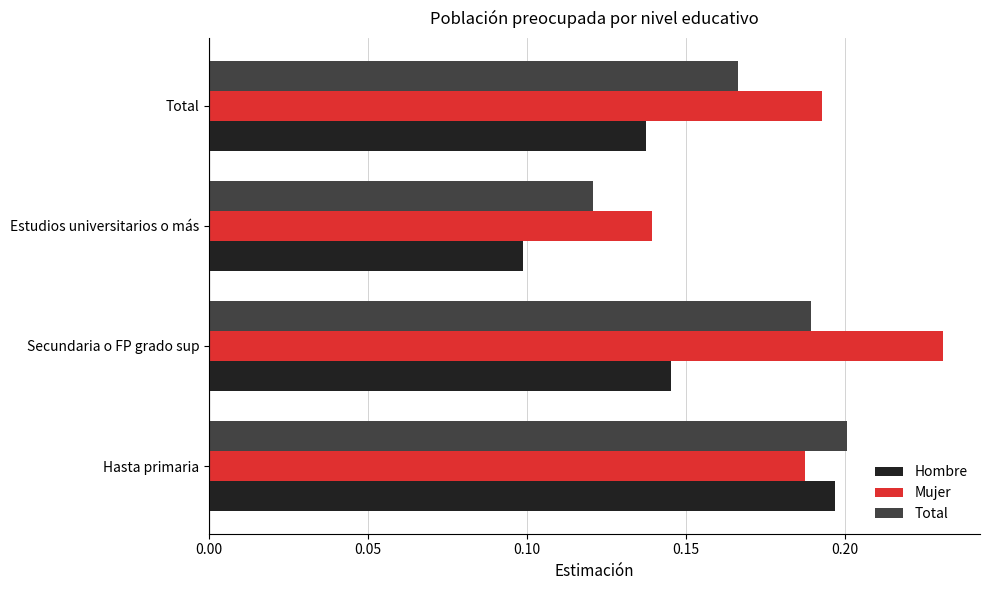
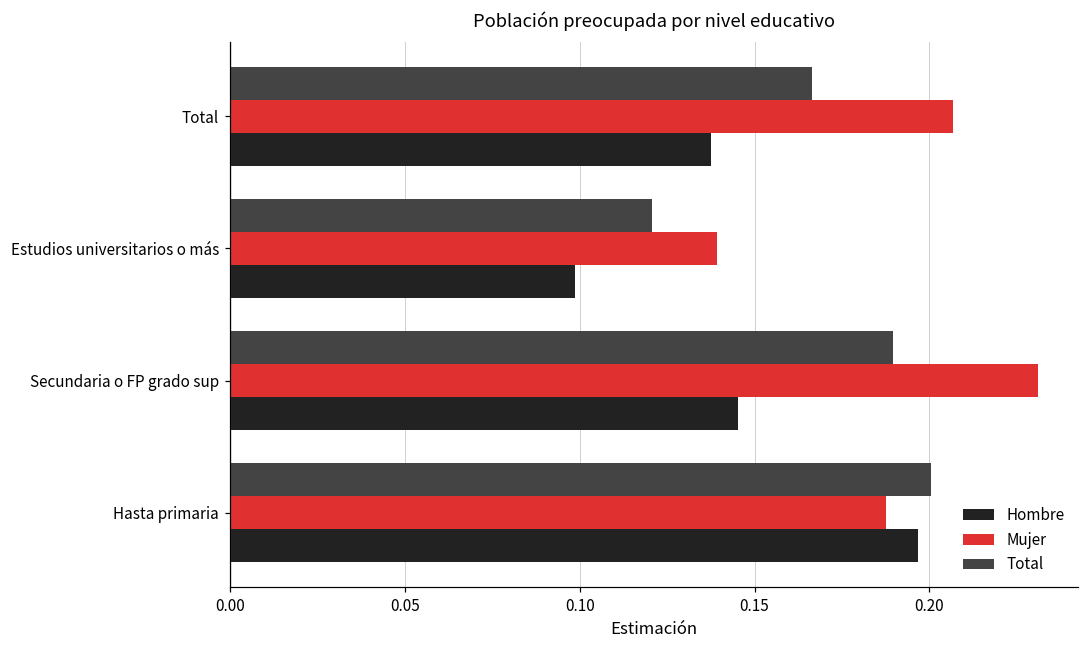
Mujer, Total: 0.193 -> 0.207
